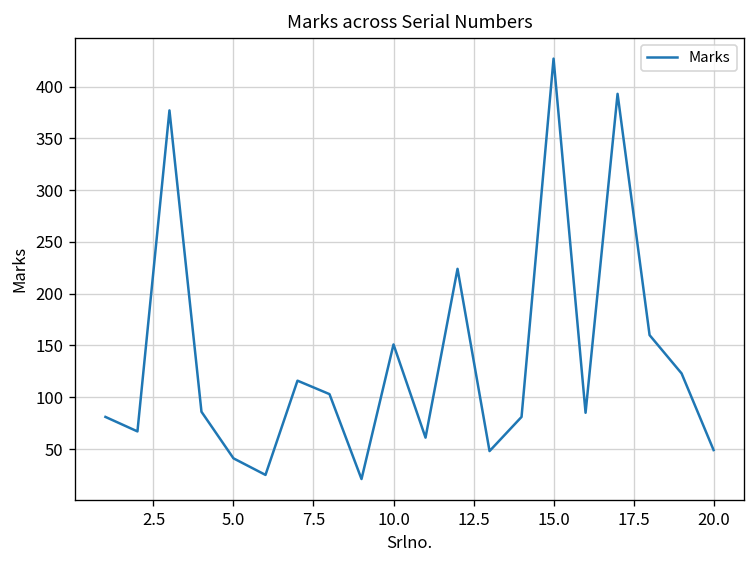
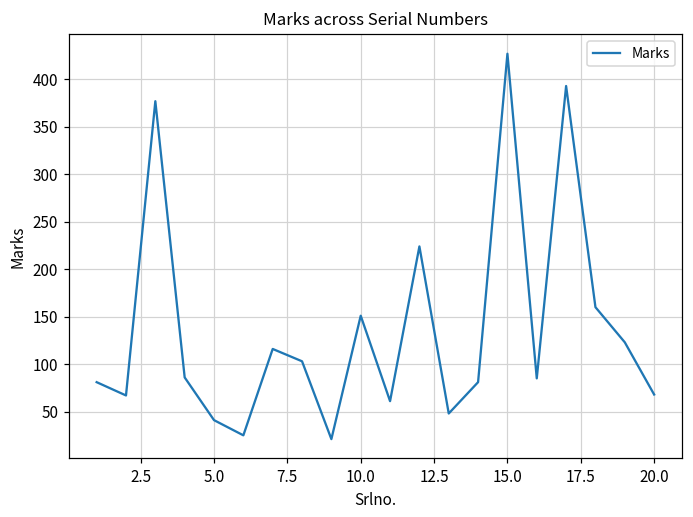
20.0: 50 -> 70
